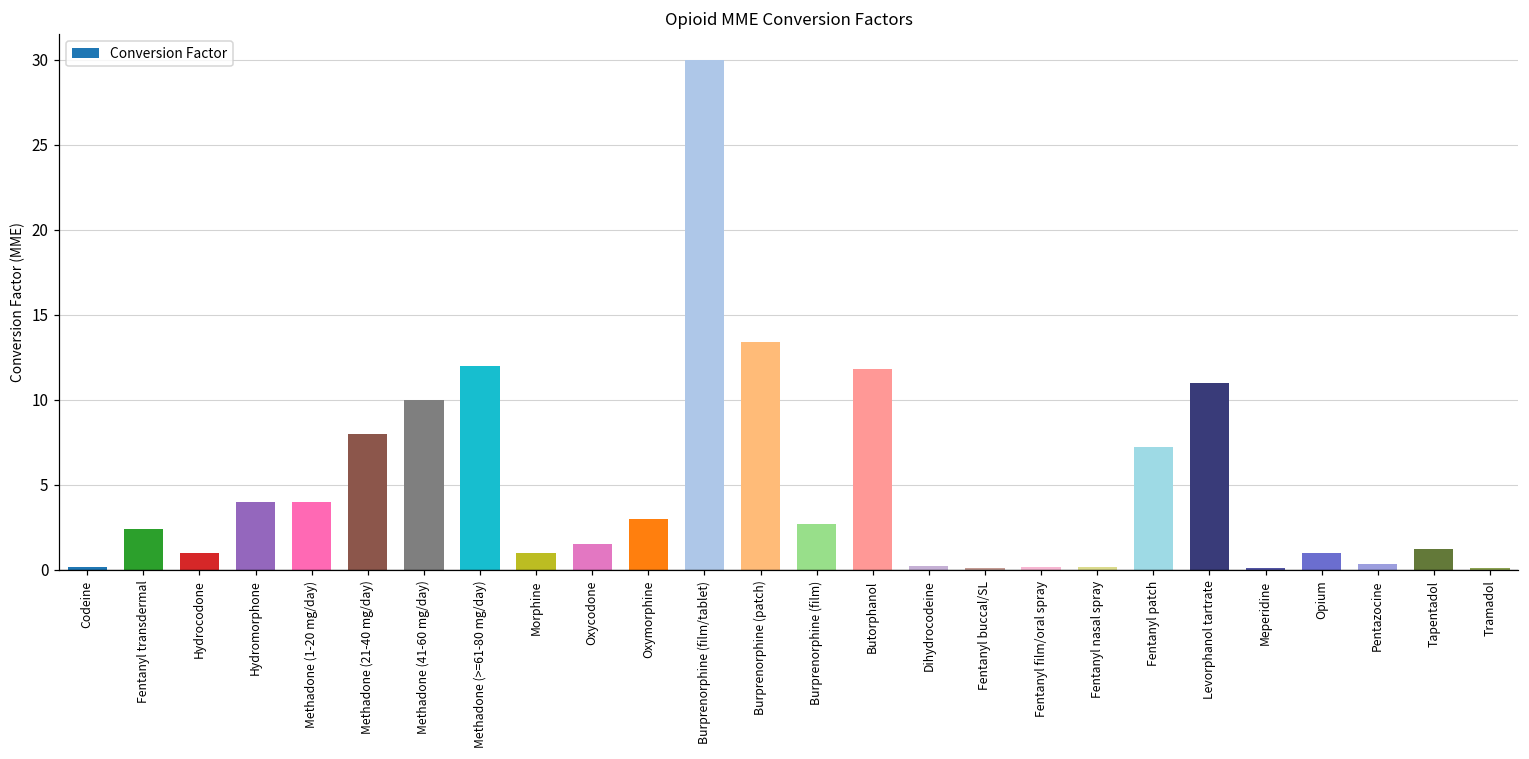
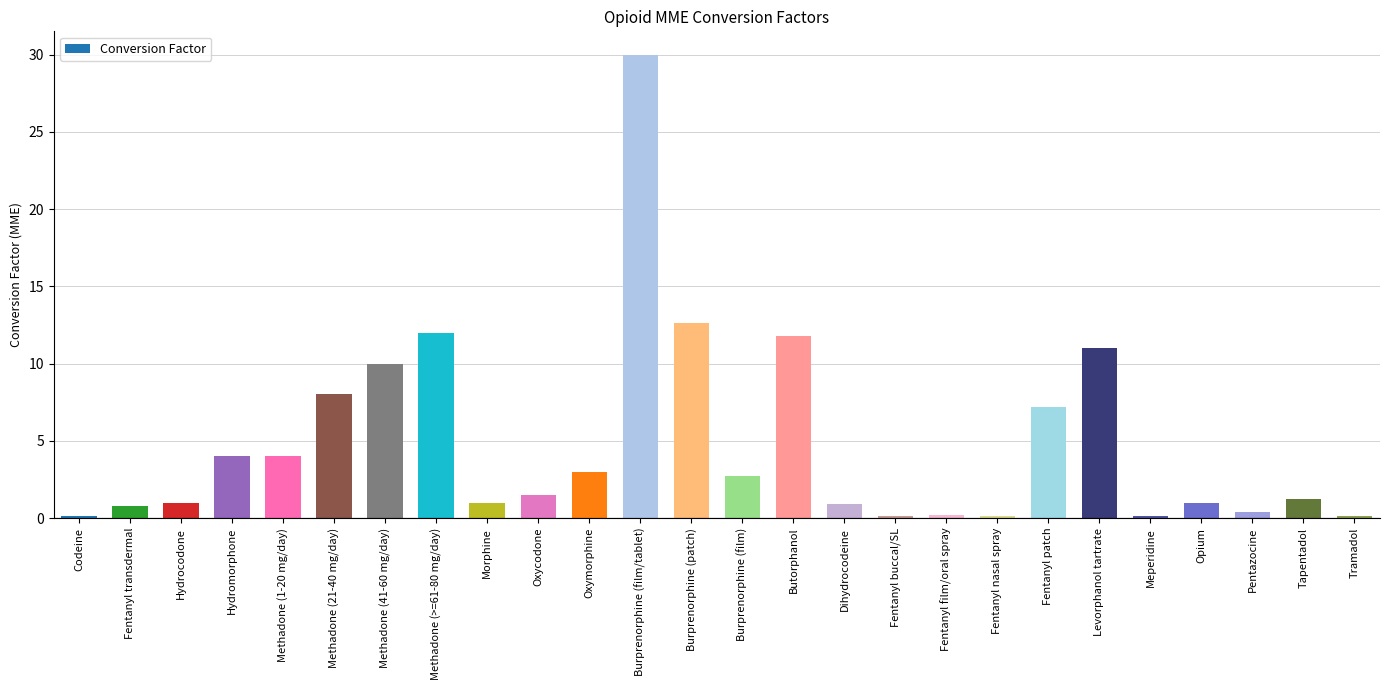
Fentanyl transdermal: 2.4 -> 0.8
Burprenorphine (patch): 13.4 -> 12.6
Dihydrocodeine: 0.3 -> 0.9
